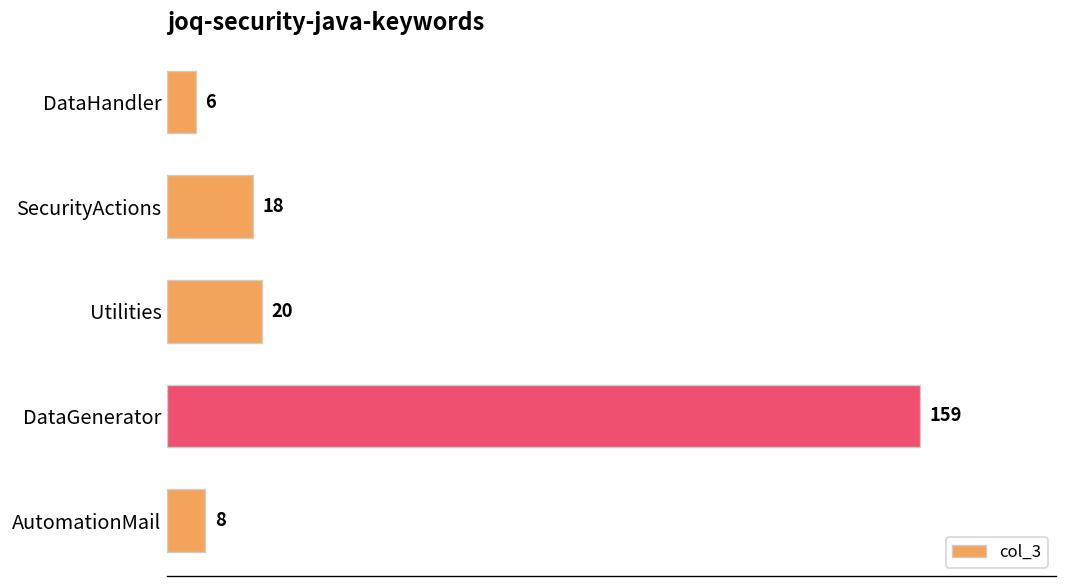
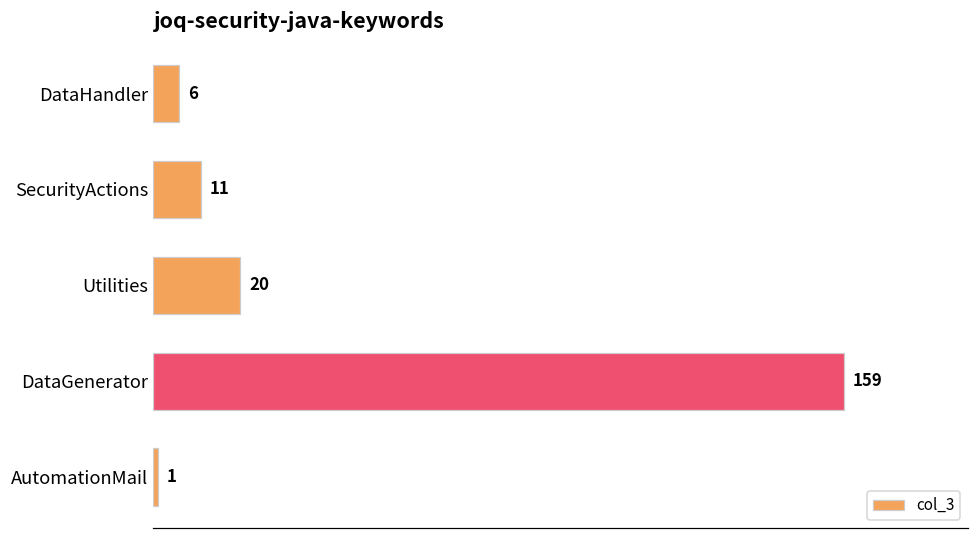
SecurityActions: 18 -> 11
AutomationMail: 8 -> 1
